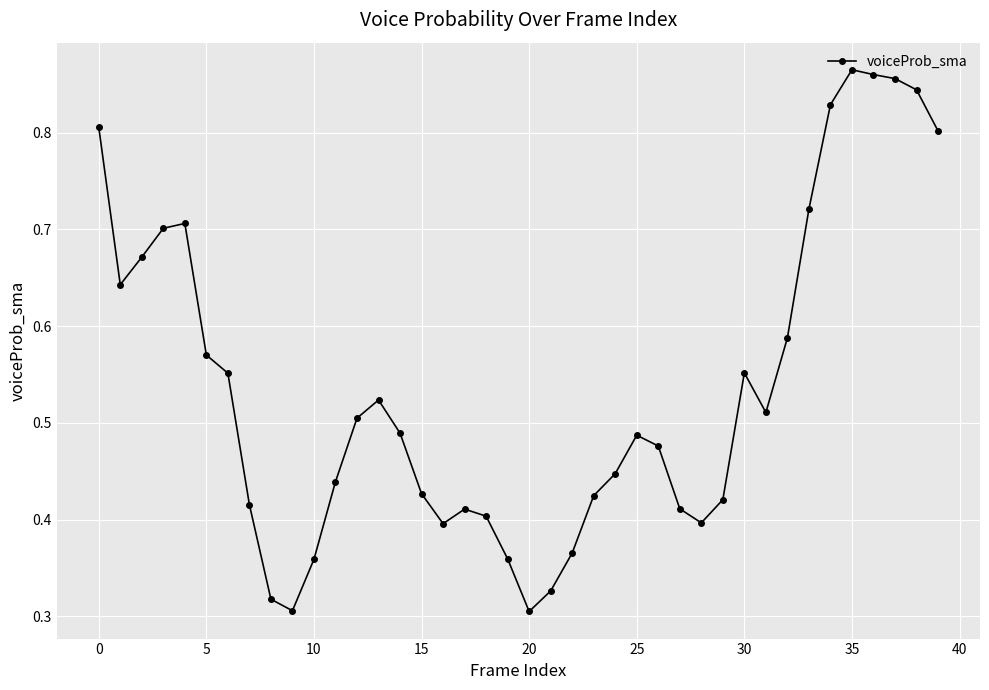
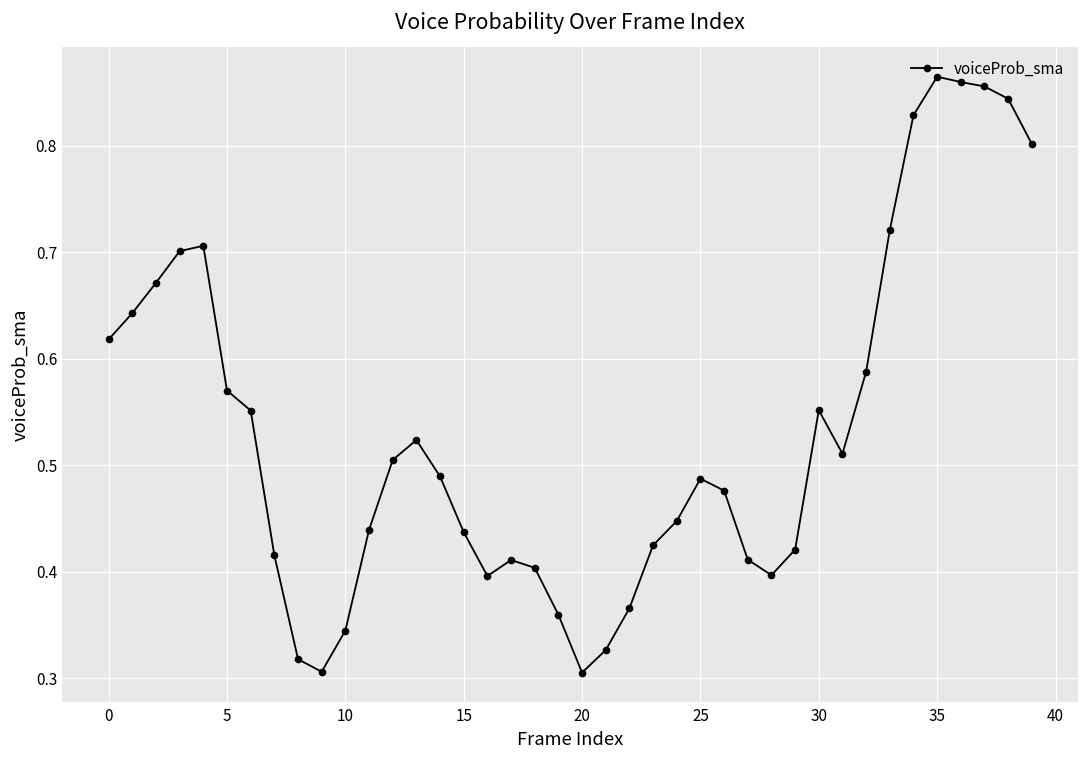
0: 0.81 -> 0.62
10: 0.36 -> 0.34
15: 0.43 -> 0.44
